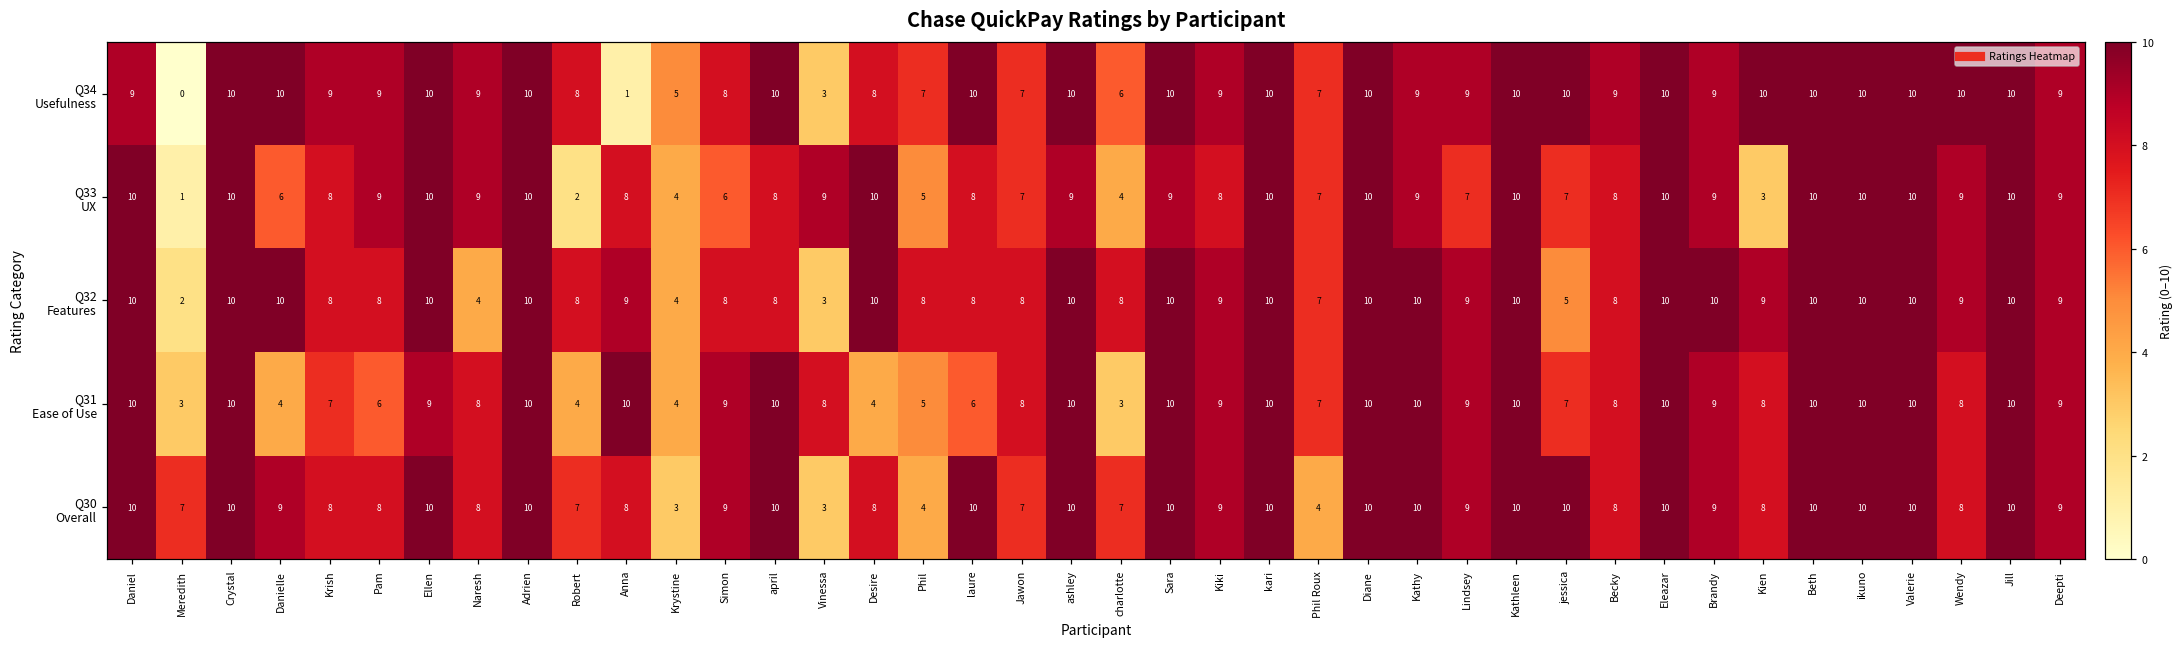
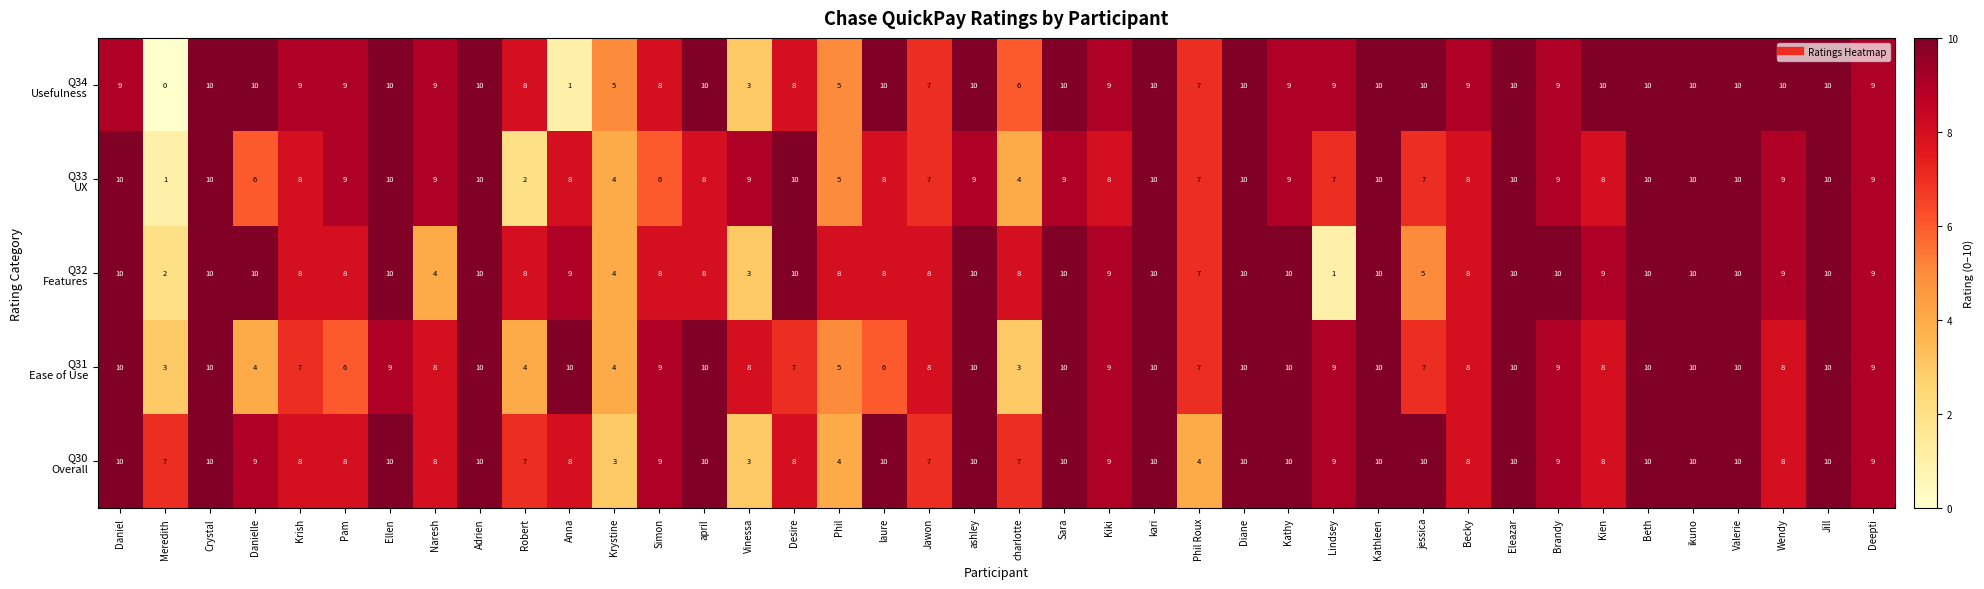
Q34 Usefulness, Phil: 7 -> 5
Q33 UX, Kien: 3 -> 8
Q32 Features, Lindsey: 9 -> 1
Q31 Ease of Use, Desire: 4 -> 7
